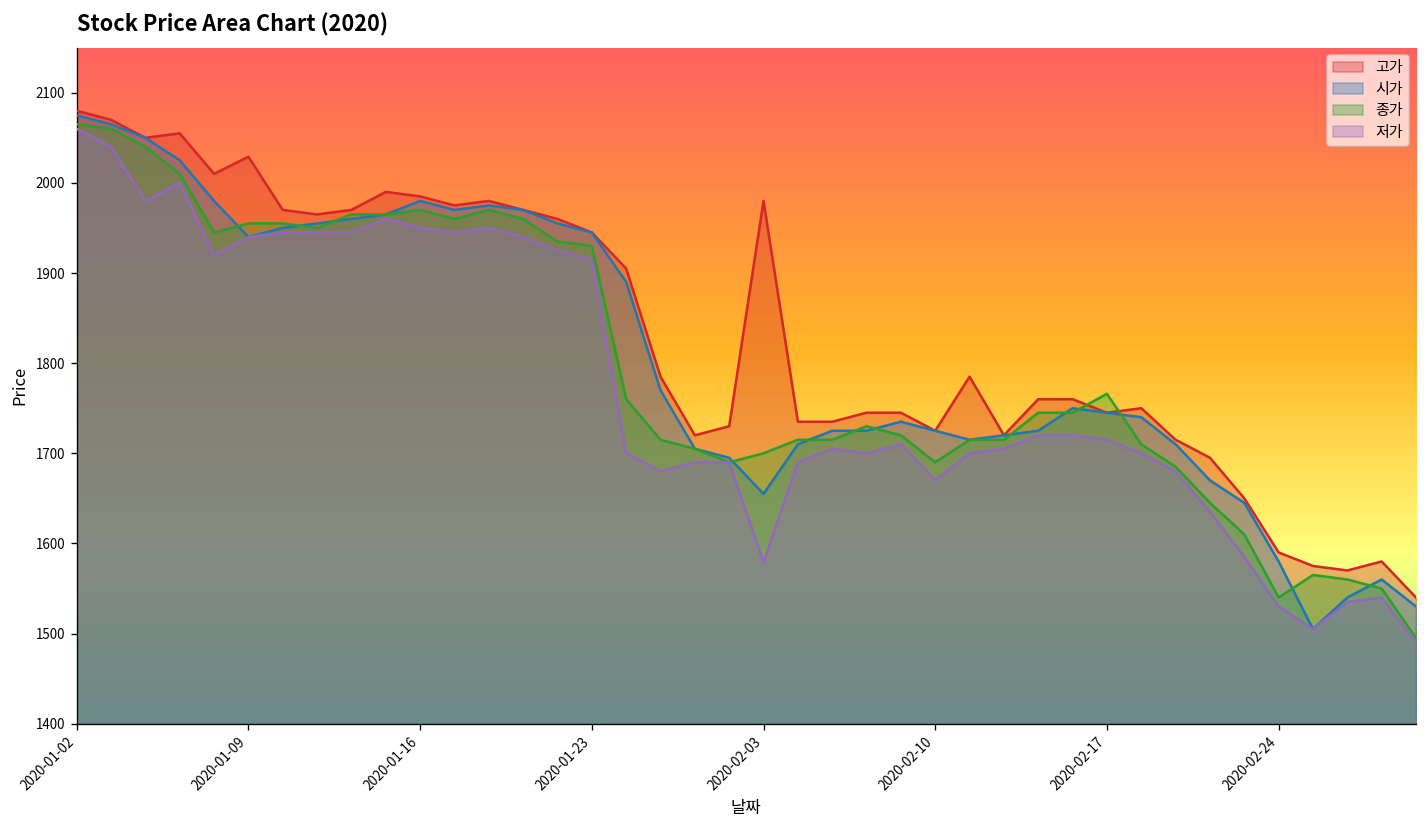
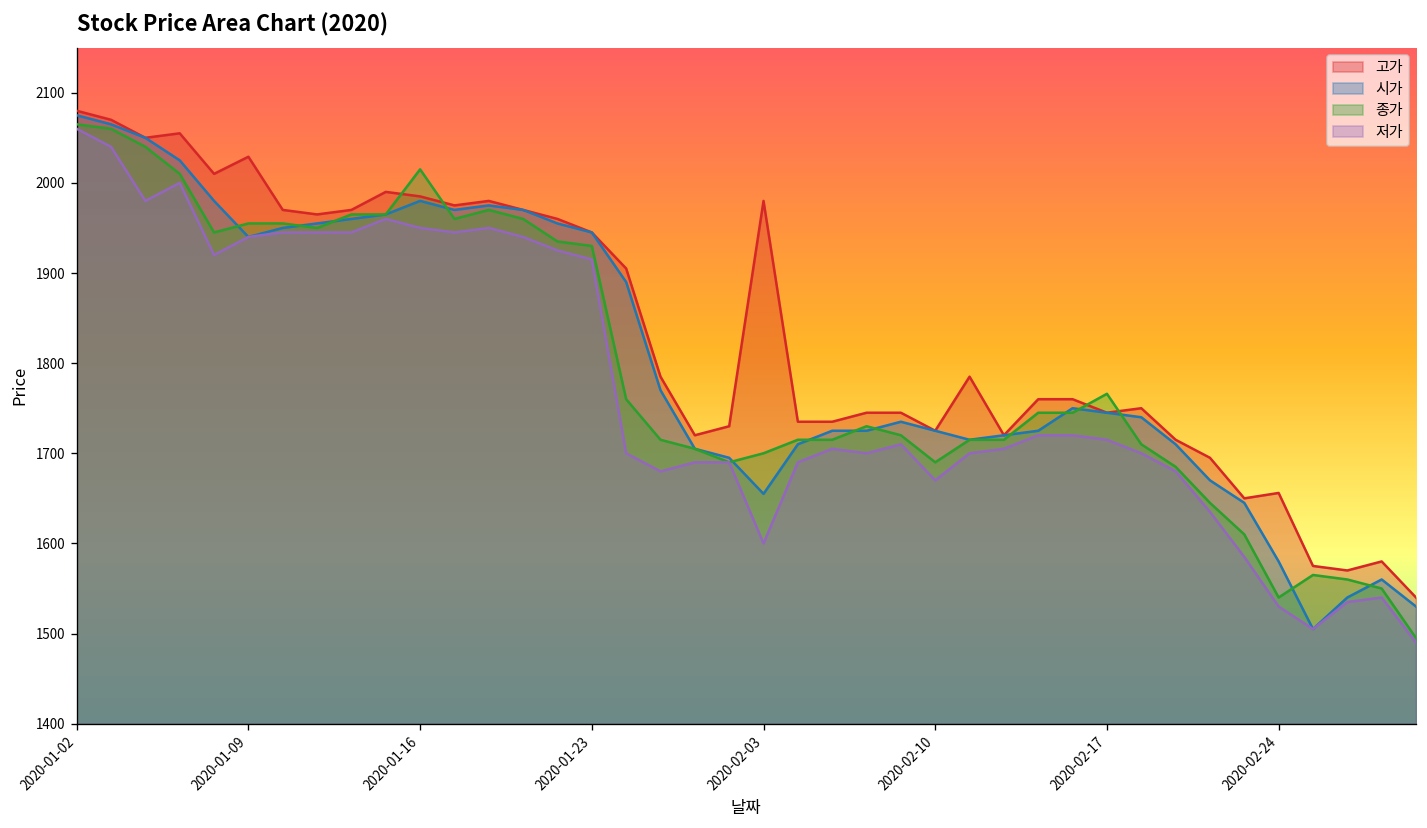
종가, 2020-01-16: 1970 -> 2020
저가, 2020-02-03: 1580 -> 1600
고가, 2020-02-24: 1590 -> 1660
